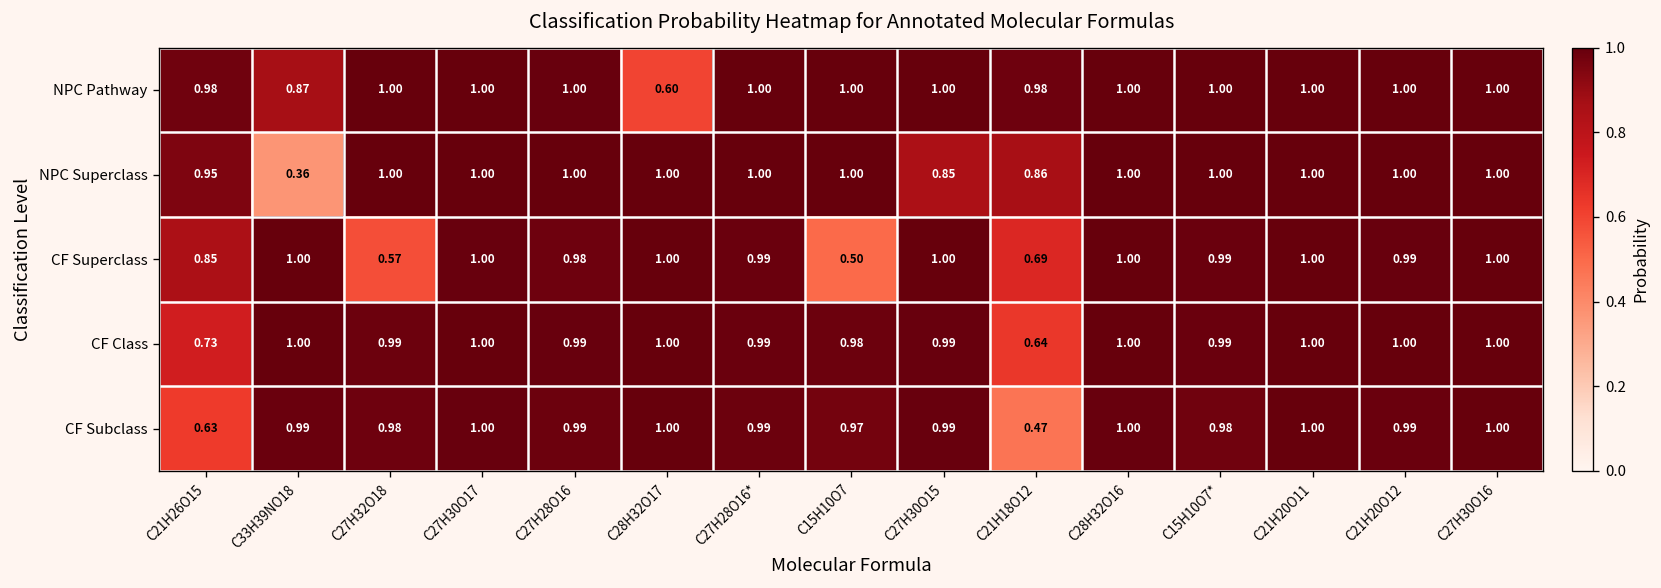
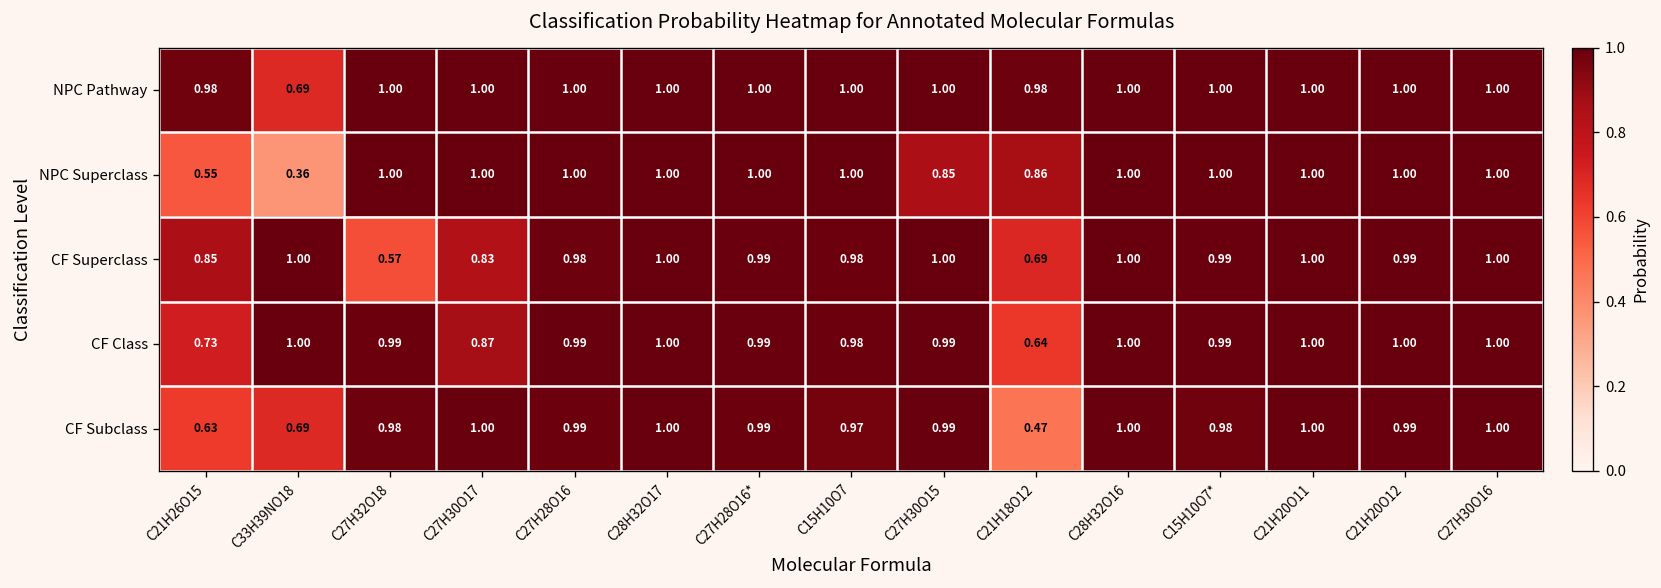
NPC Pathway, C33H39NO18: 0.87 -> 0.69
NPC Pathway, C28H32O17: 0.60 -> 1.00
NPC Superclass, C21H26O15: 0.95 -> 0.55
CF Superclass, C27H30O17: 1.00 -> 0.83
CF Superclass, C15H10O7: 0.50 -> 0.98
CF Class, C27H30O17: 1.00 -> 0.87
CF Subclass, C33H39NO18: 0.99 -> 0.69
